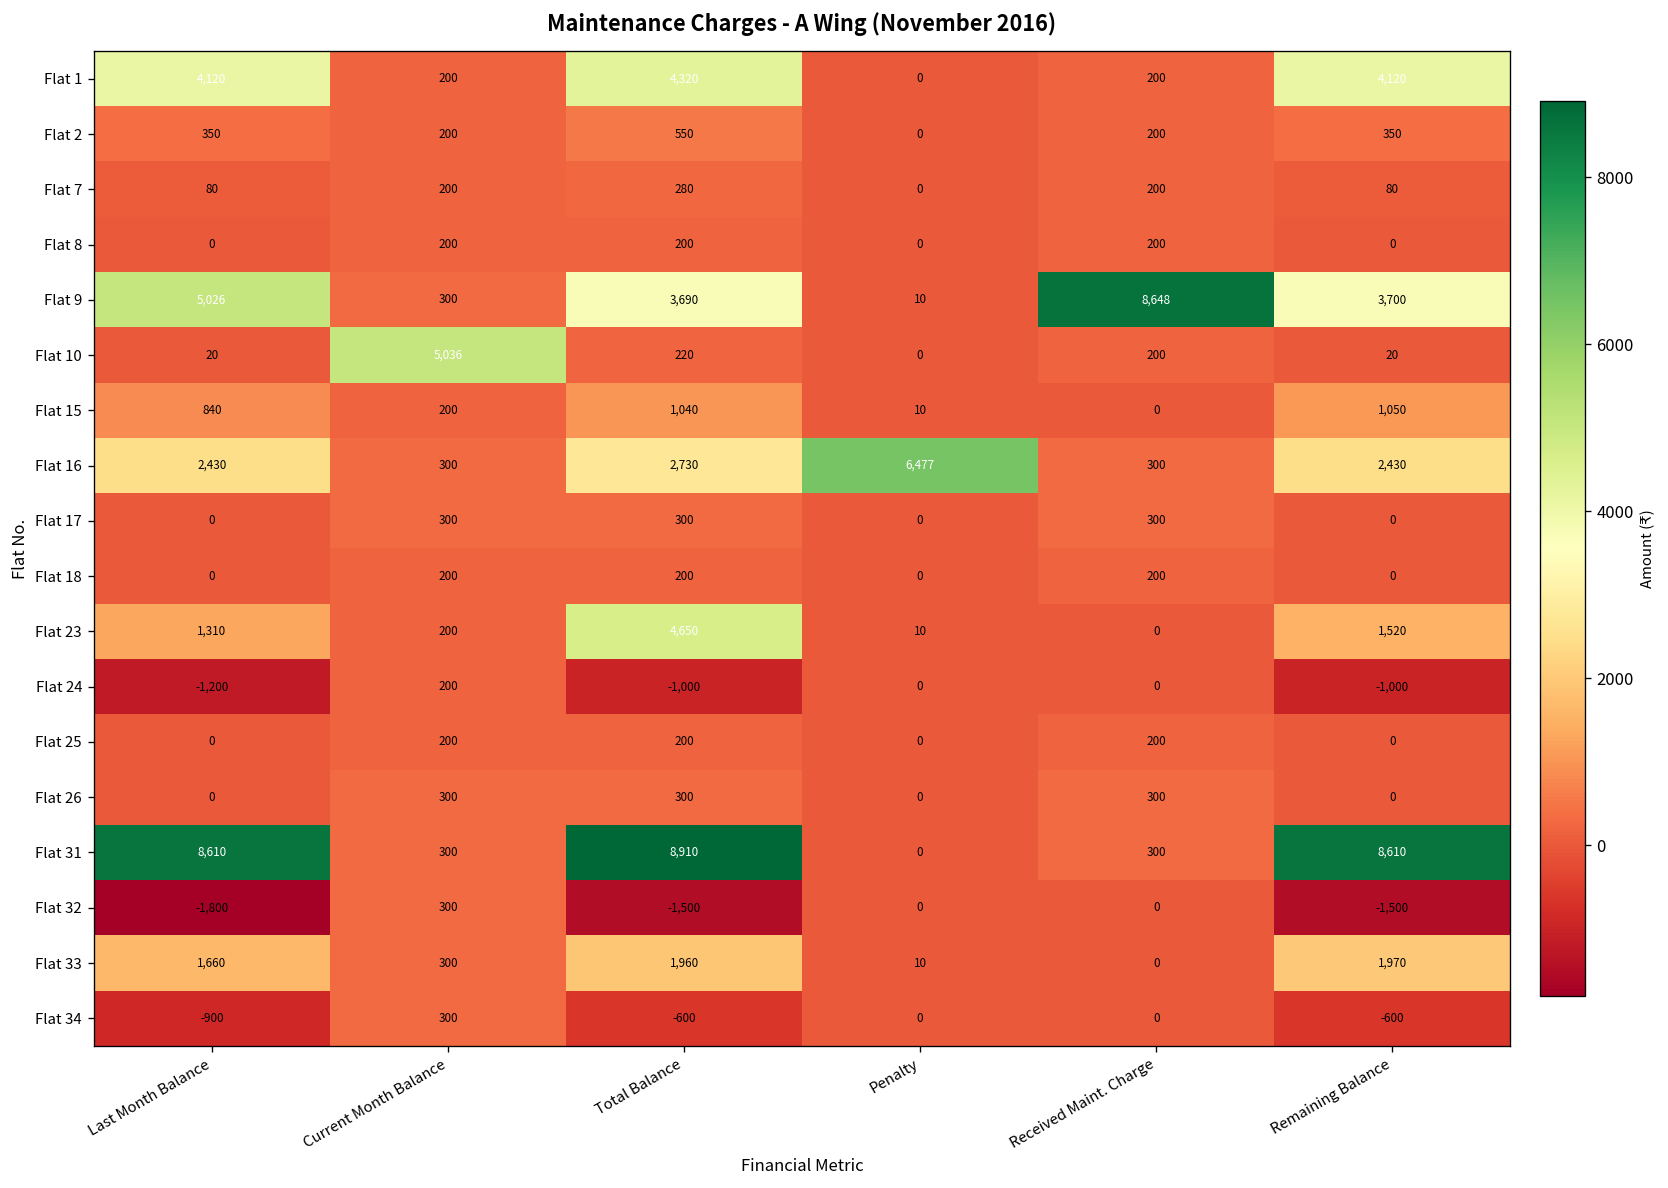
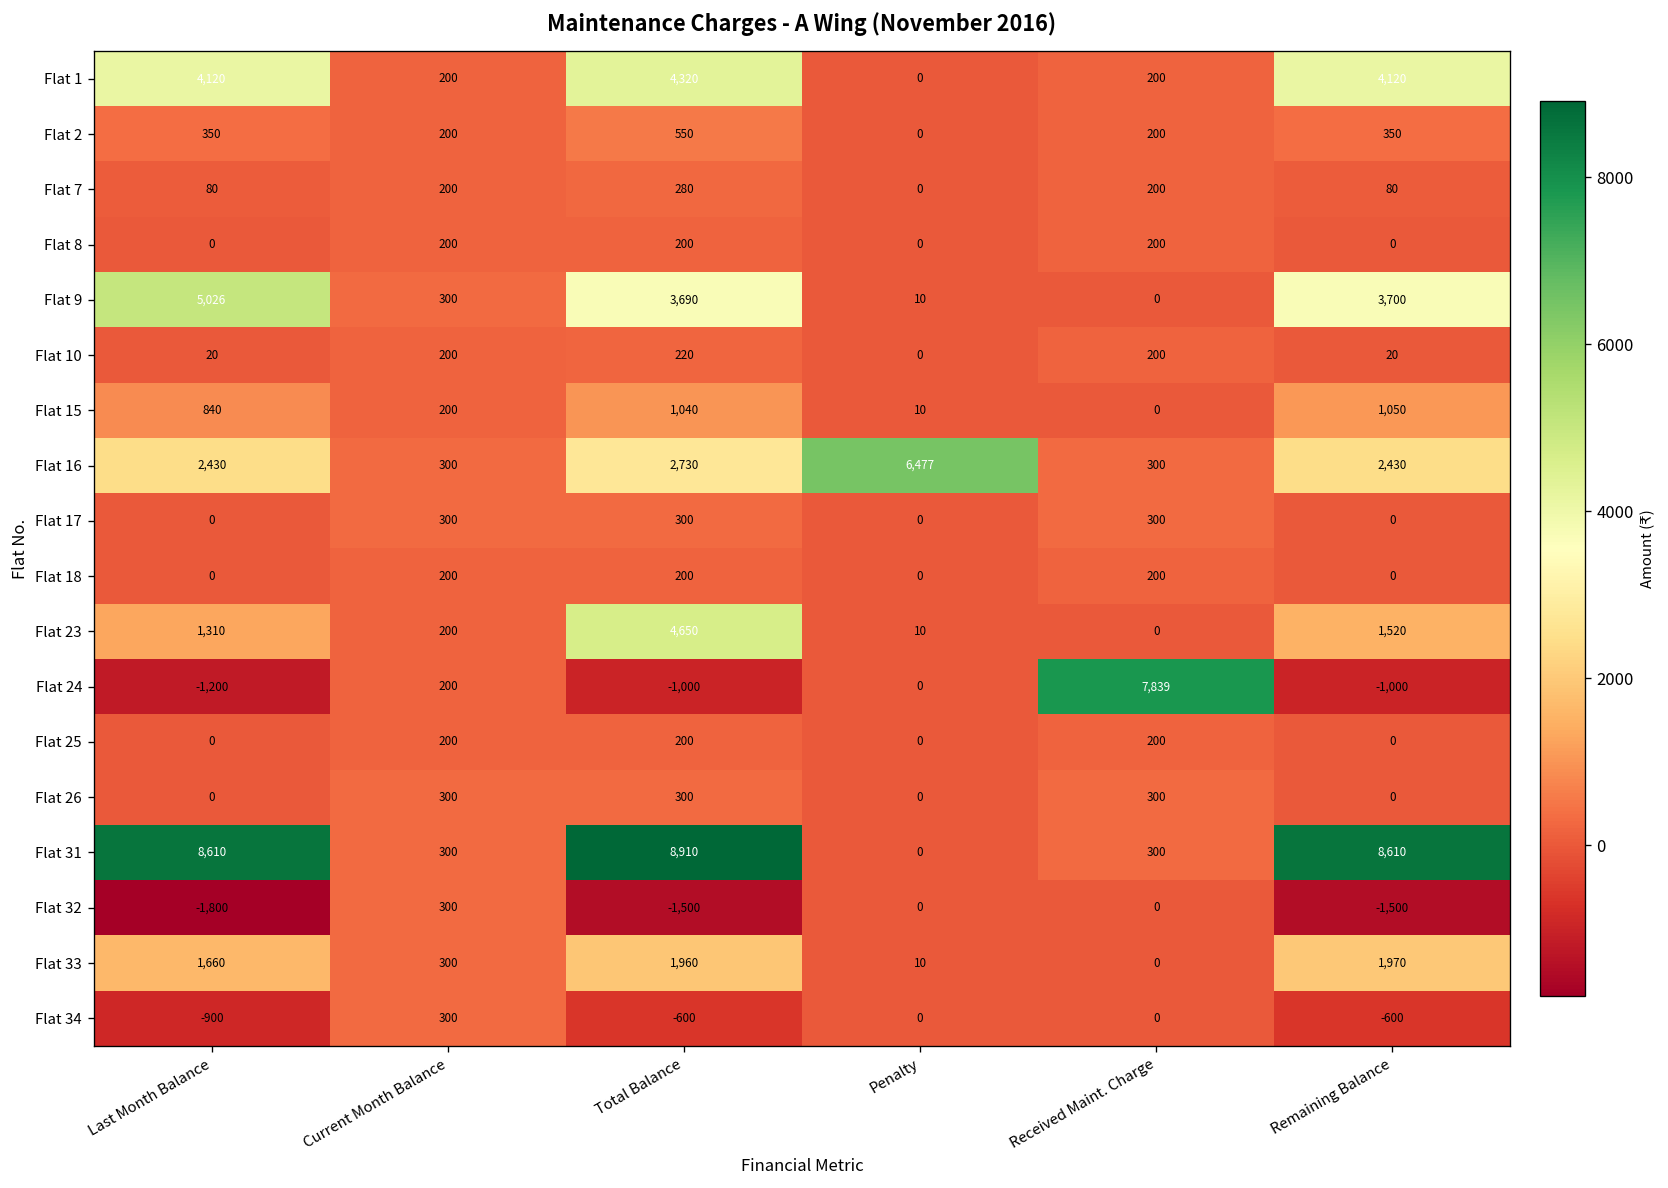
Flat 9, Received Maint. Charge: 8,648 -> 0
Flat 10, Current Month Balance: 5,036 -> 200
Flat 24, Received Maint. Charge: 0 -> 7,839
